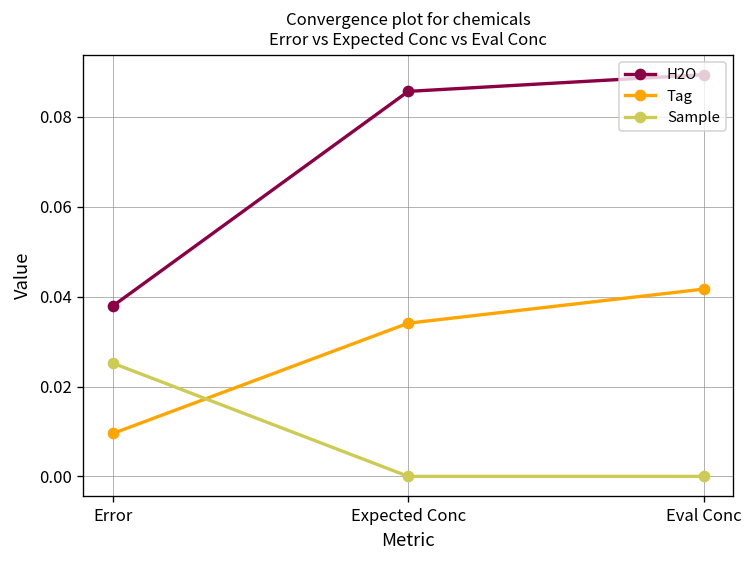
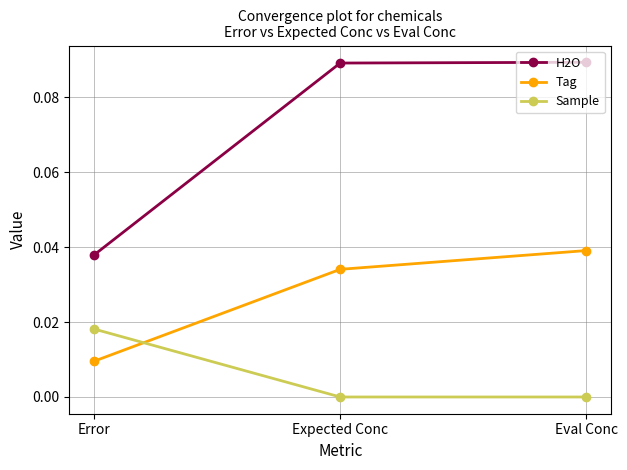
Sample, Error: 0.025 -> 0.018
H2O, Expected Conc: 0.086 -> 0.089
Tag, Eval Conc: 0.042 -> 0.039
